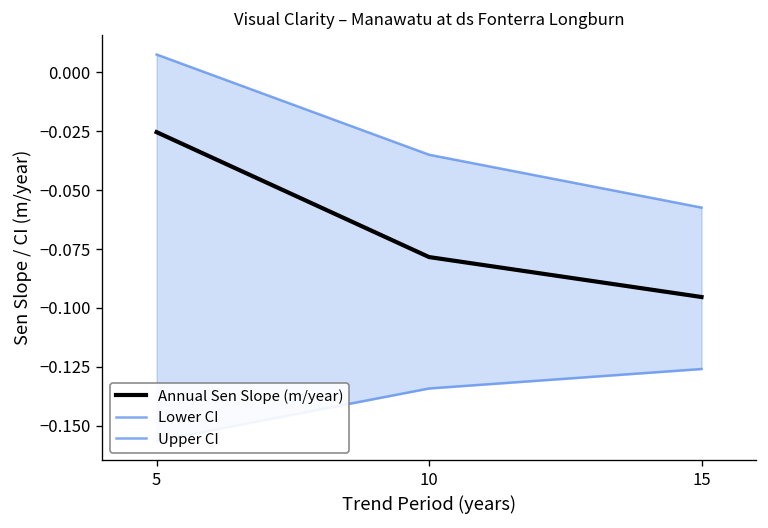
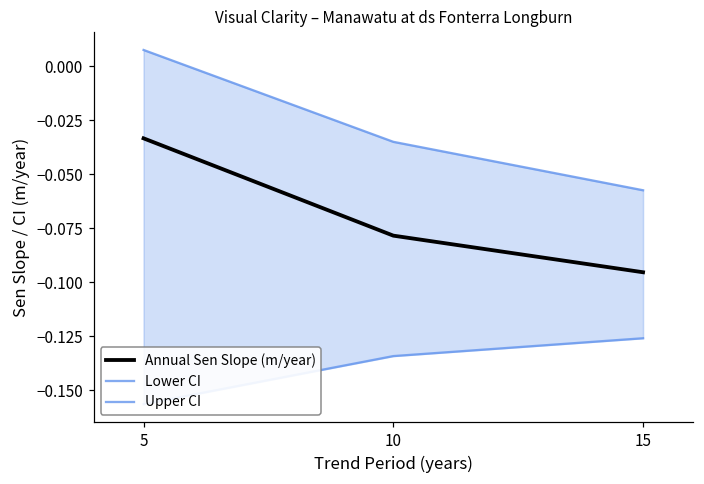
Annual Sen Slope (m/year), 5: -0.025 -> -0.033
